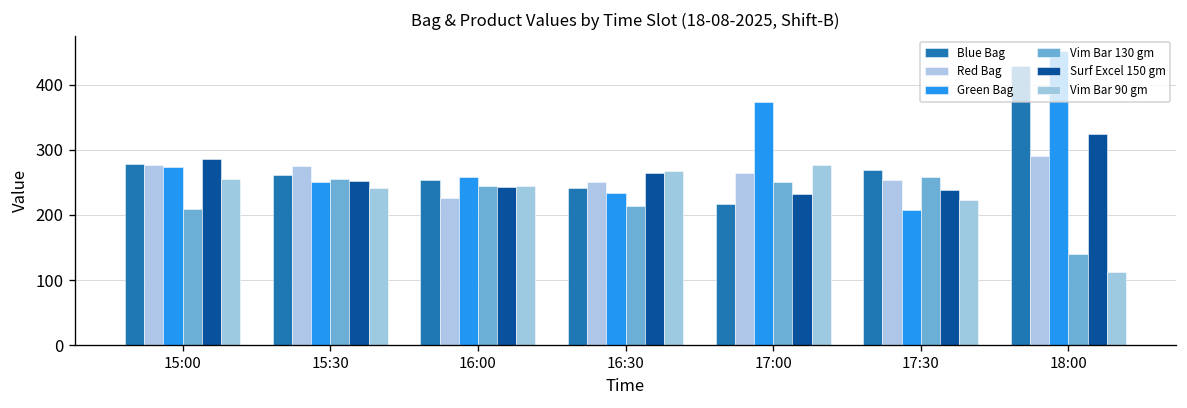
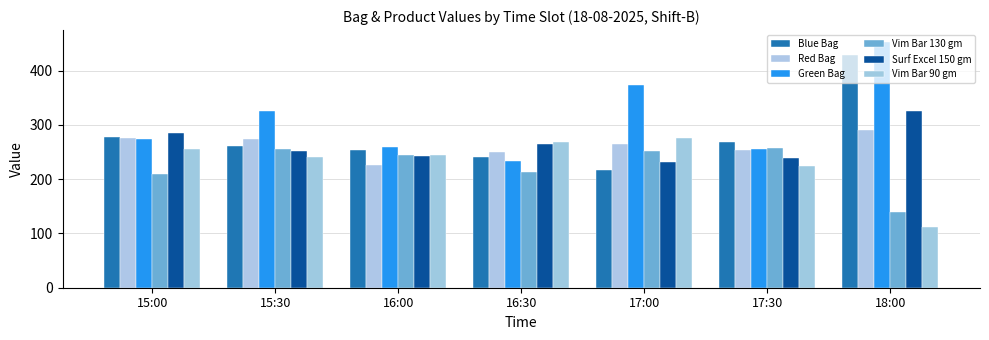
Green Bag, 15:30: 250 -> 330
Green Bag, 17:30: 210 -> 250
